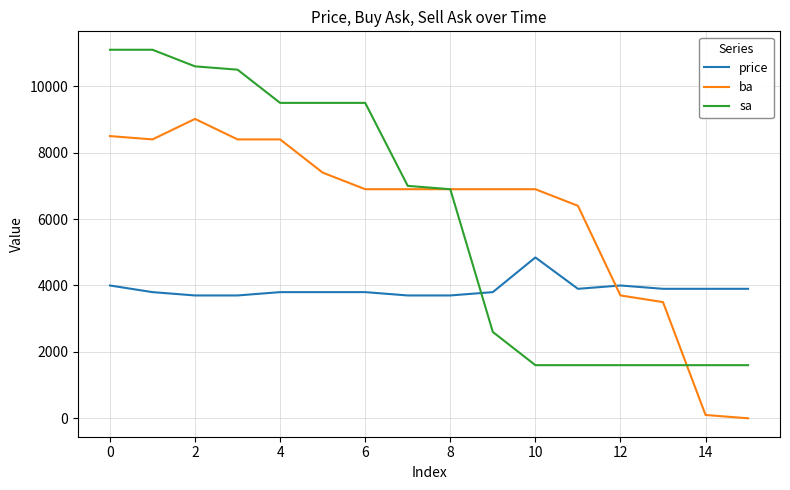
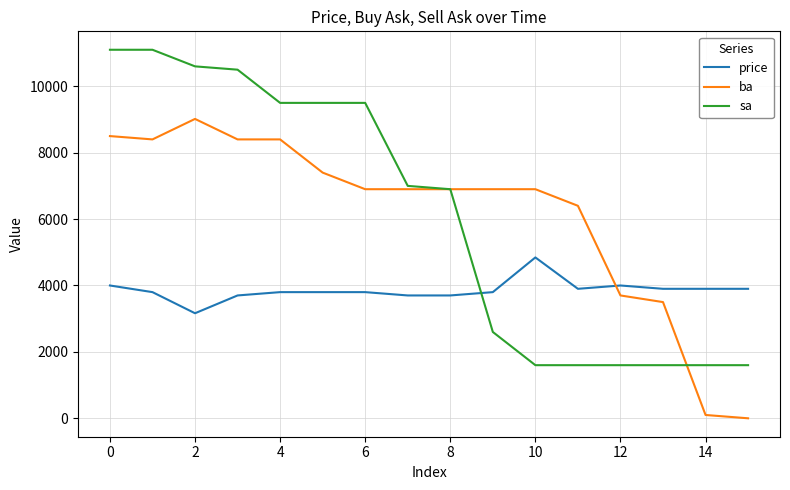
price, 2: 3700 -> 3200
